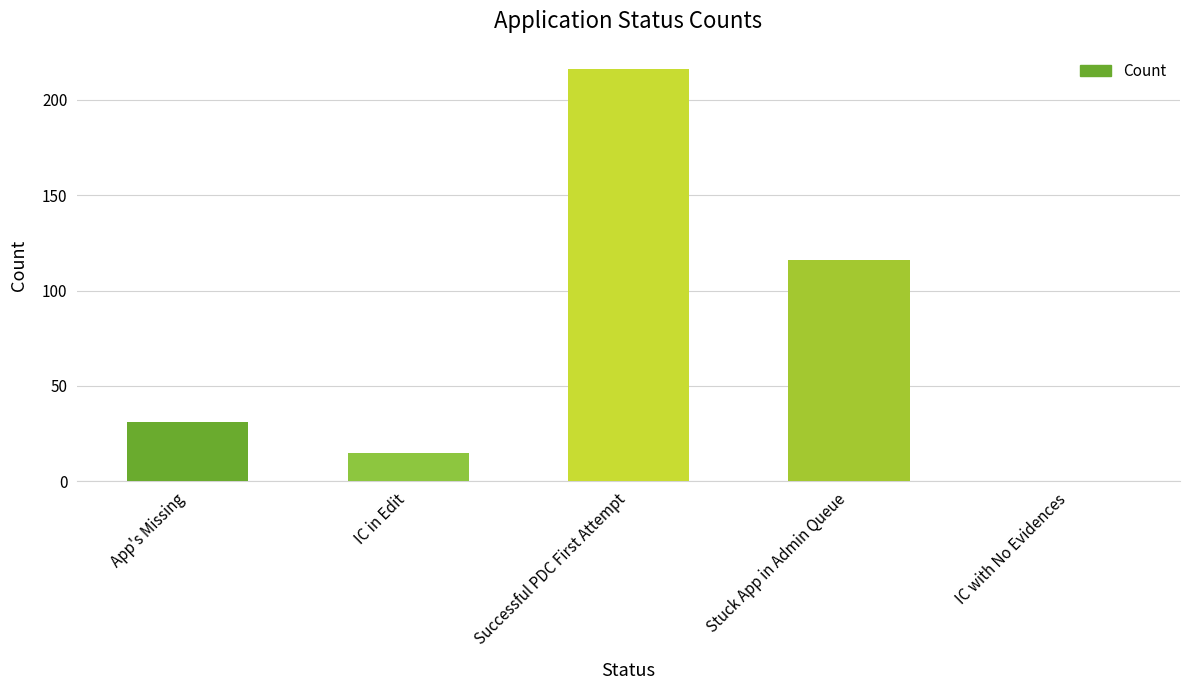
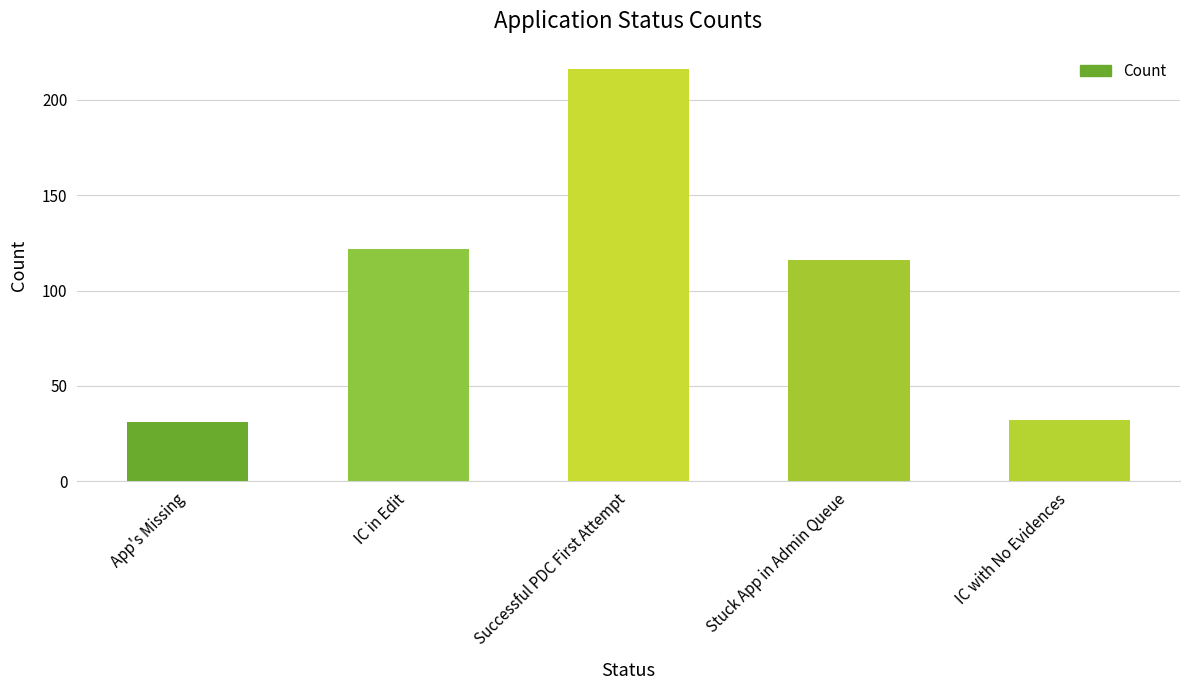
IC in Edit: 15 -> 122
IC with No Evidences: 0 -> 32
